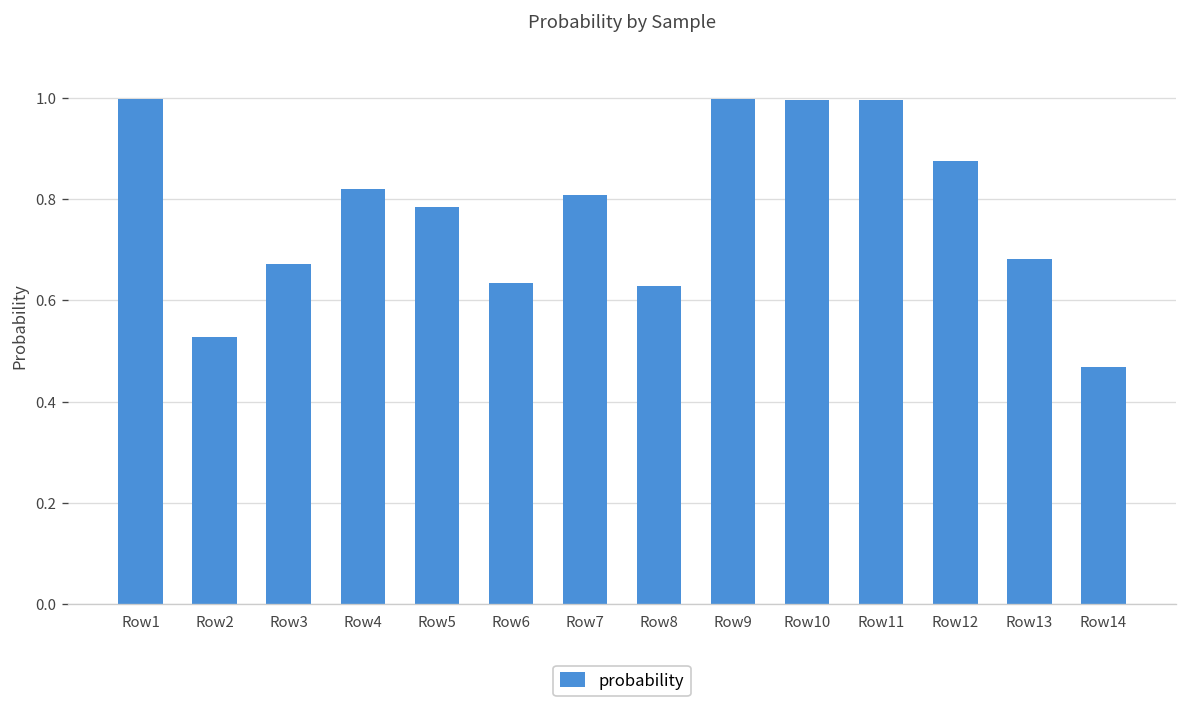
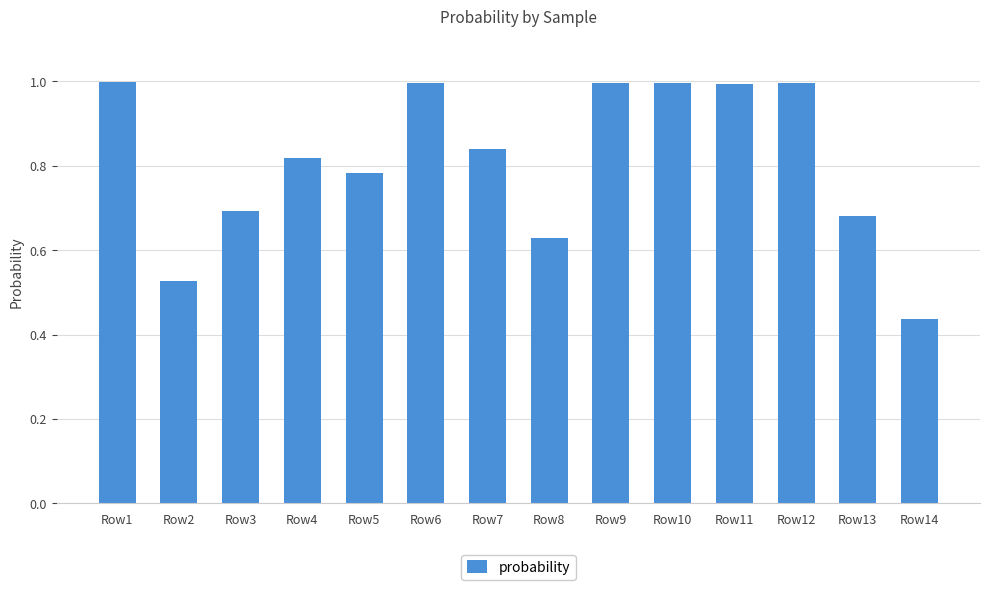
Row3: 0.67 -> 0.69
Row6: 0.63 -> 1.00
Row7: 0.81 -> 0.84
Row12: 0.87 -> 1.00
Row14: 0.47 -> 0.44
